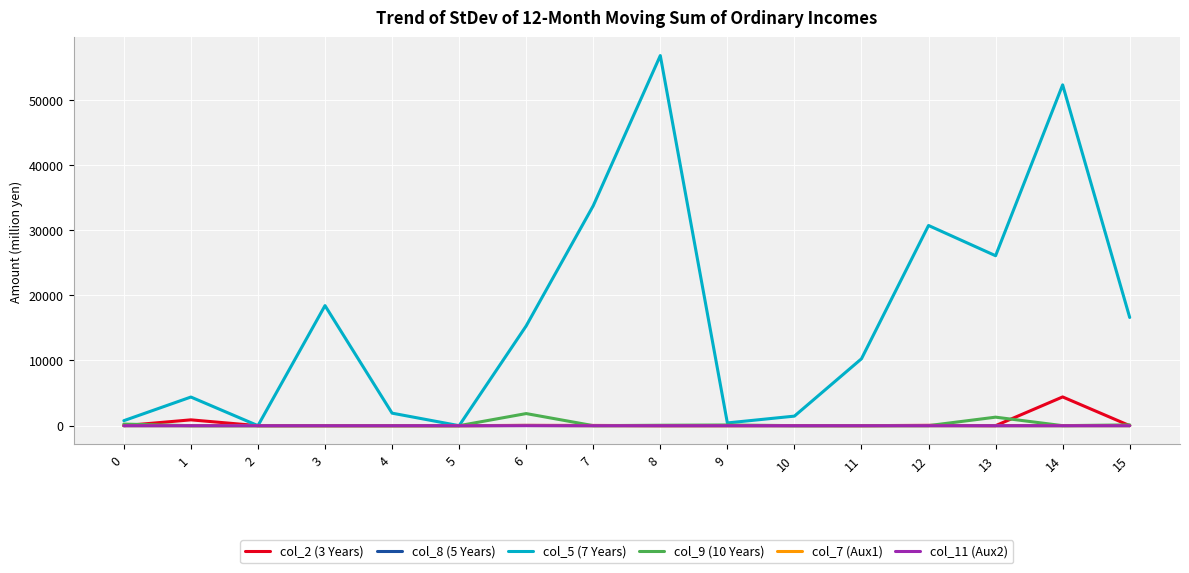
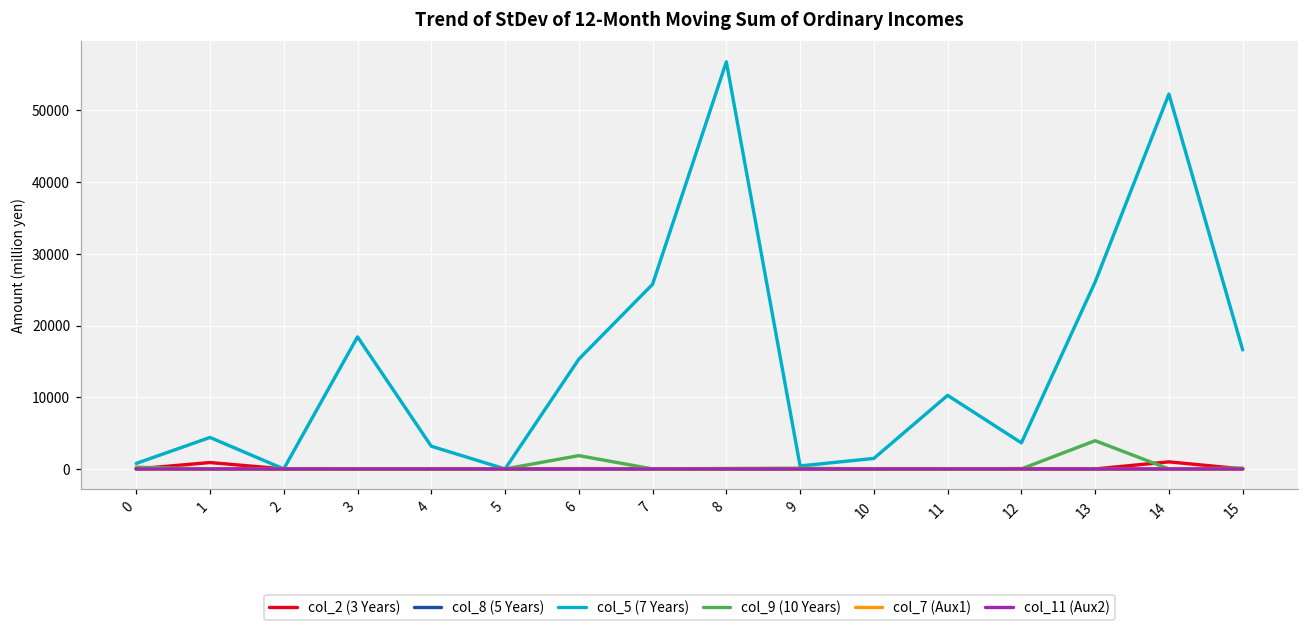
col_5 (7 Years), 4: 2000 -> 3000
col_5 (7 Years), 7: 34000 -> 26000
col_5 (7 Years), 12: 31000 -> 4000
col_9 (10 Years), 13: 1000 -> 4000
col_2 (3 Years), 14: 4000 -> 1000
